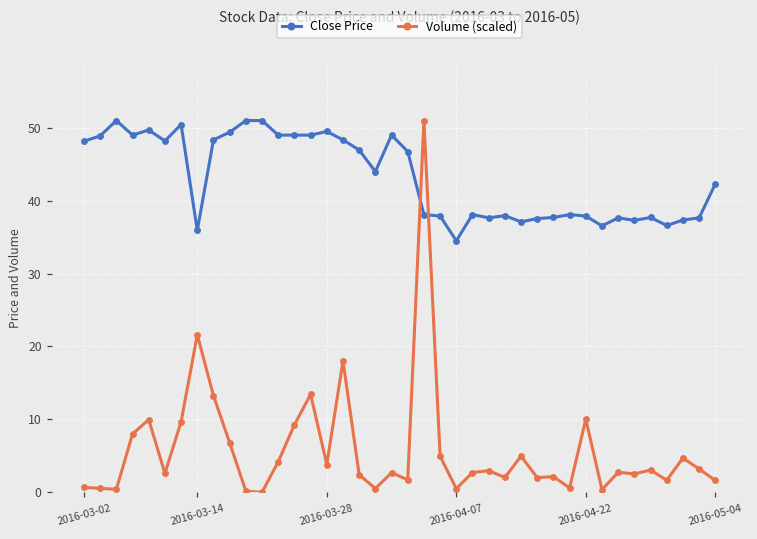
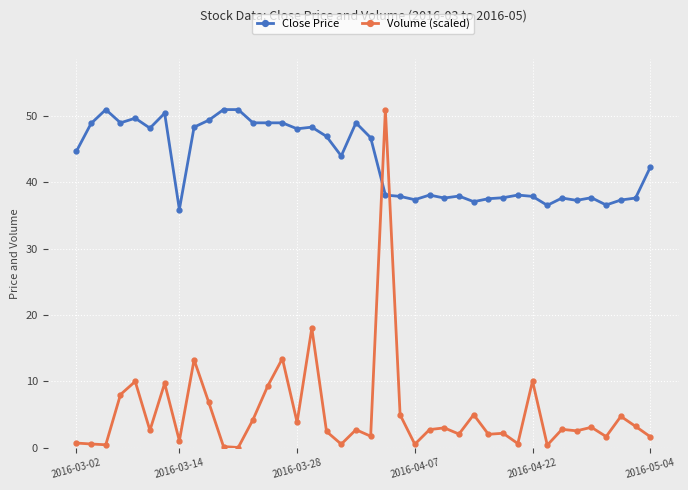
Close Price, 2016-03-02: 48 -> 45
Volume (scaled), 2016-03-14: 22 -> 1
Close Price, 2016-03-28: 50 -> 48
Close Price, 2016-04-07: 35 -> 37
